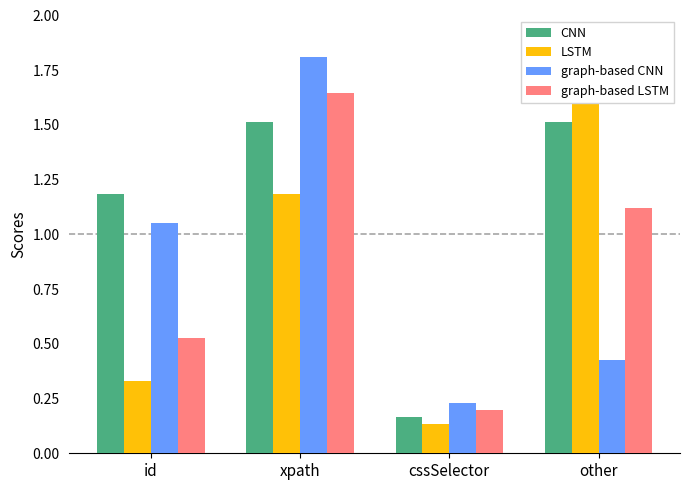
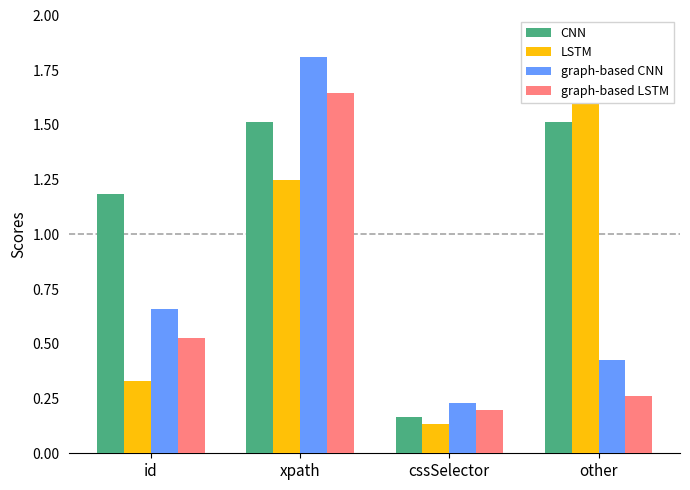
graph-based CNN, id: 1.05 -> 0.66
LSTM, xpath: 1.18 -> 1.25
graph-based LSTM, other: 1.12 -> 0.26
